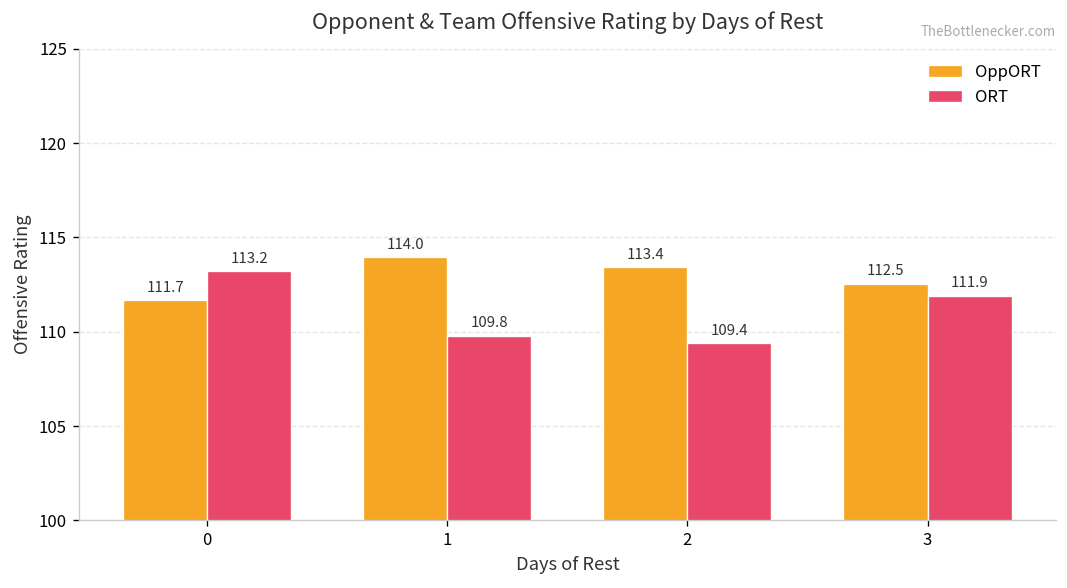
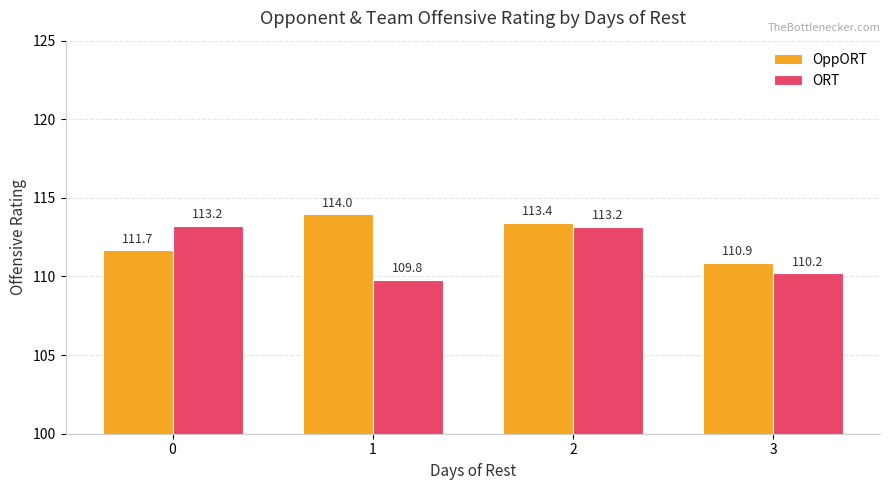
ORT, 2: 109.4 -> 113.2
OppORT, 3: 112.5 -> 110.9
ORT, 3: 111.9 -> 110.2
